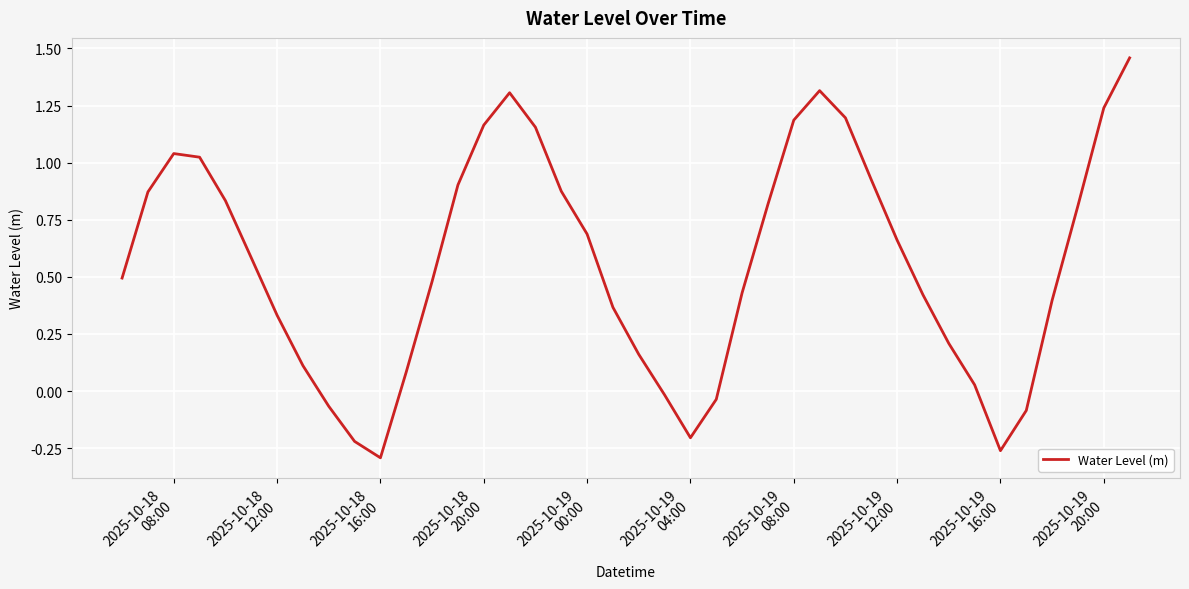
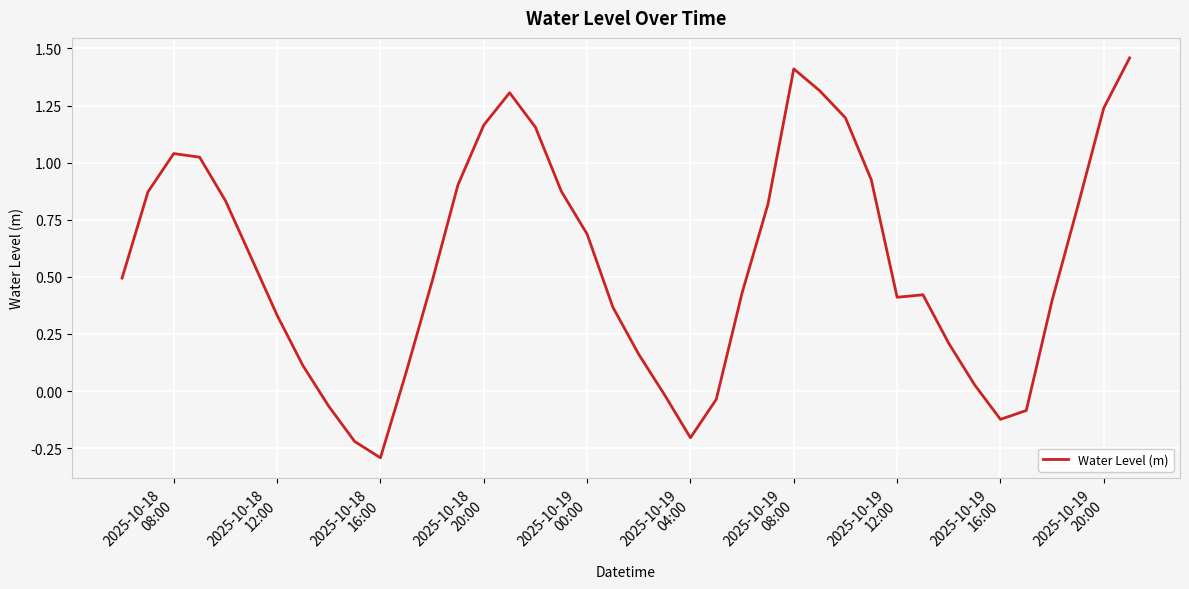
2025-10-19 08:00: 1.19 -> 1.41
2025-10-19 12:00: 0.66 -> 0.41
2025-10-19 16:00: -0.26 -> -0.12
